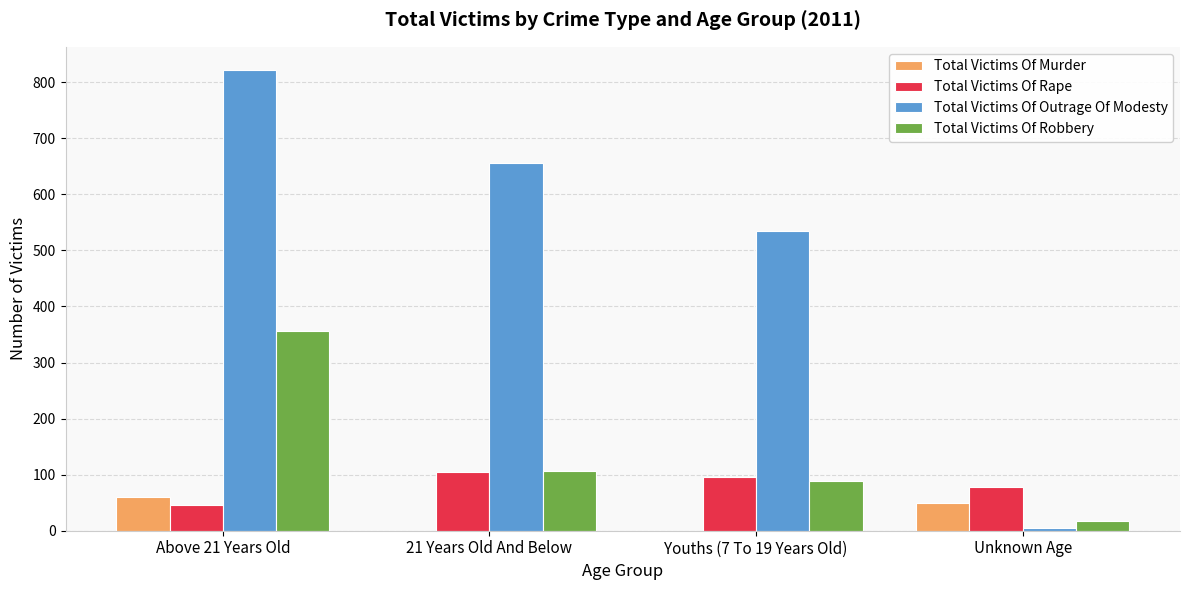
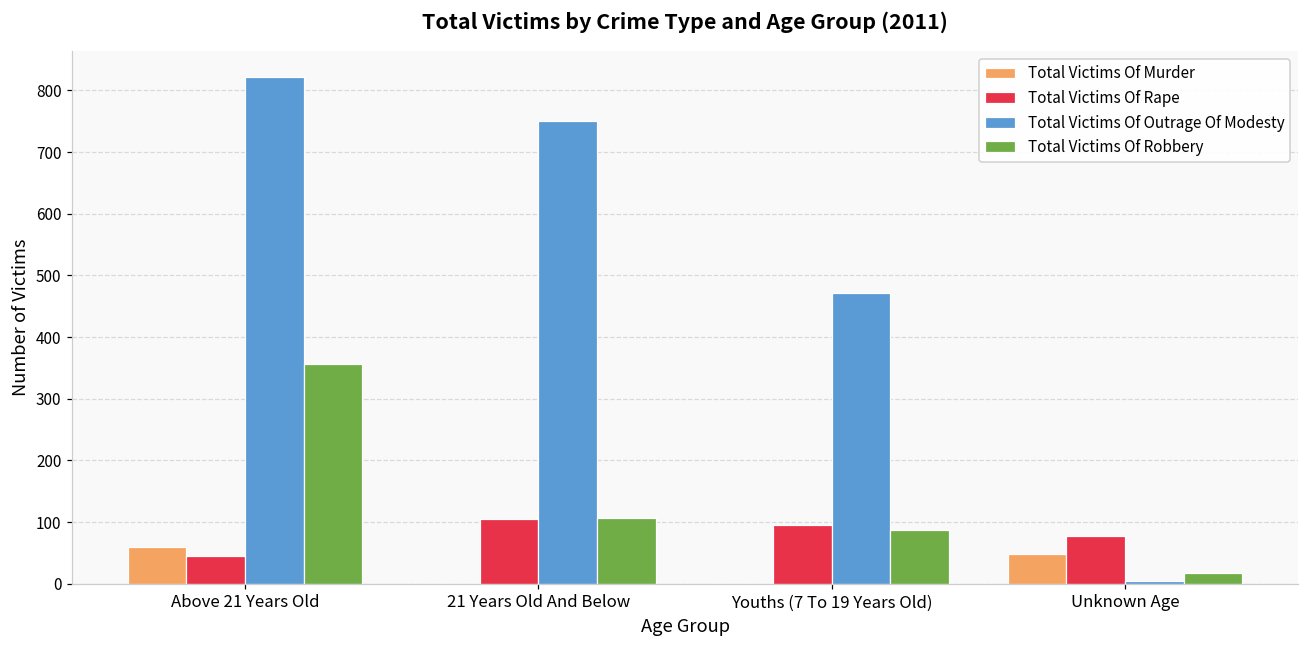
Total Victims Of Outrage Of Modesty, 21 Years Old And Below: 660 -> 750
Total Victims Of Outrage Of Modesty, Youths (7 To 19 Years Old): 530 -> 470
